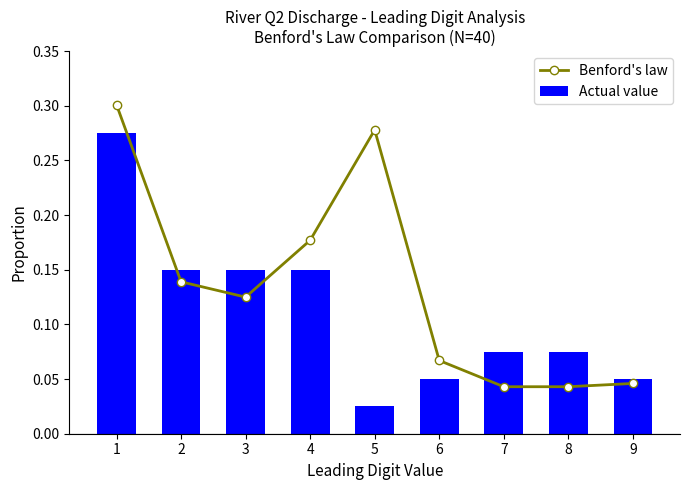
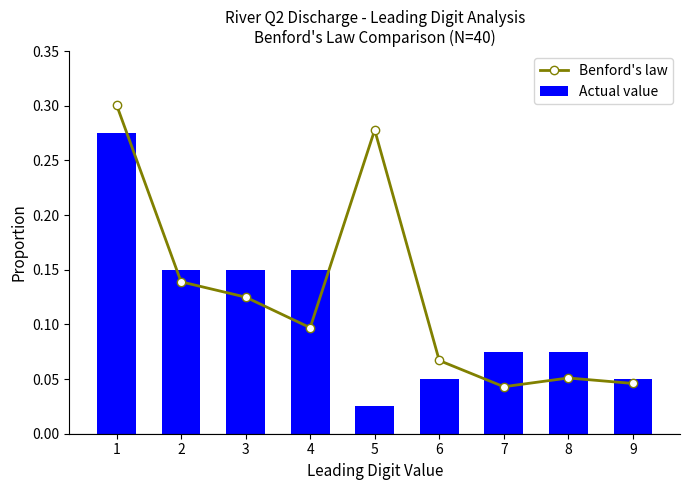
Benford's law, 4: 0.177 -> 0.097
Benford's law, 8: 0.043 -> 0.051
